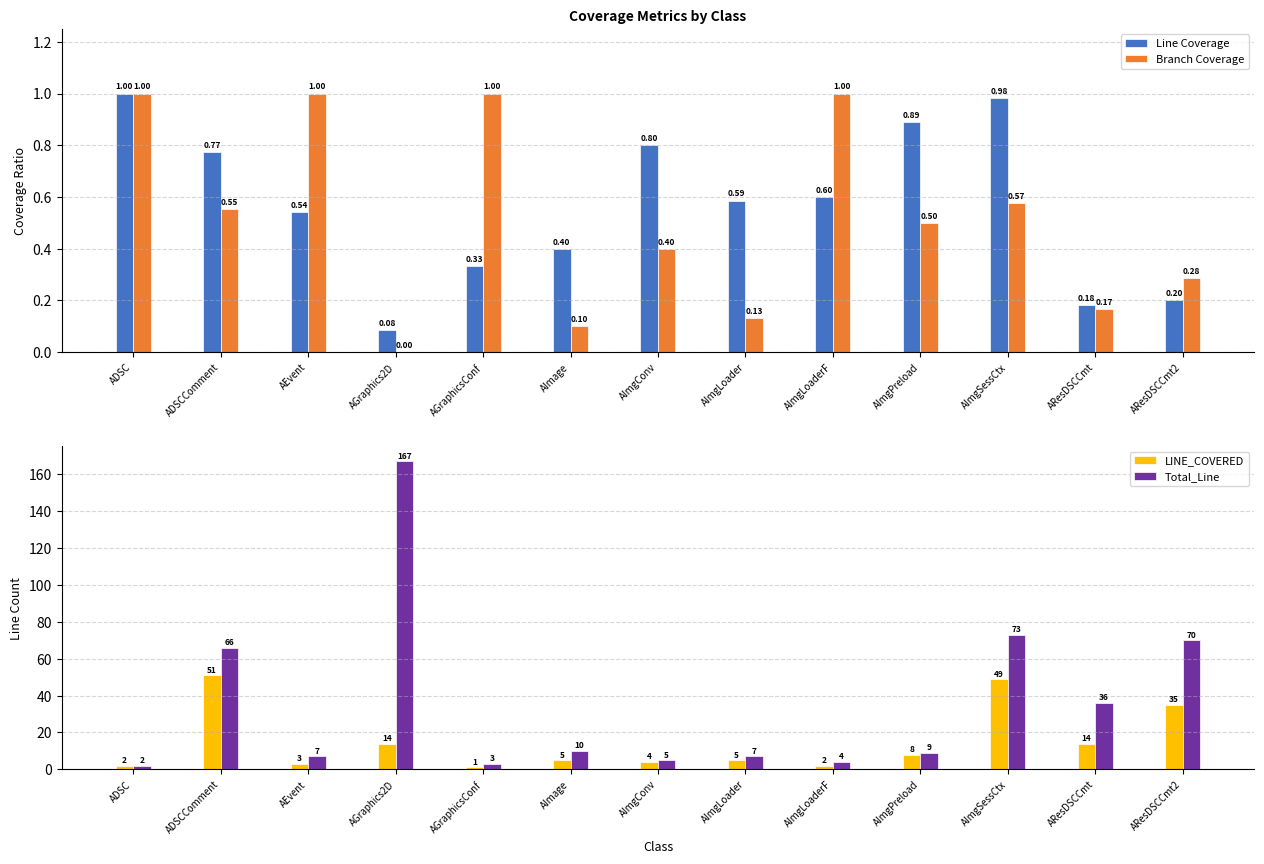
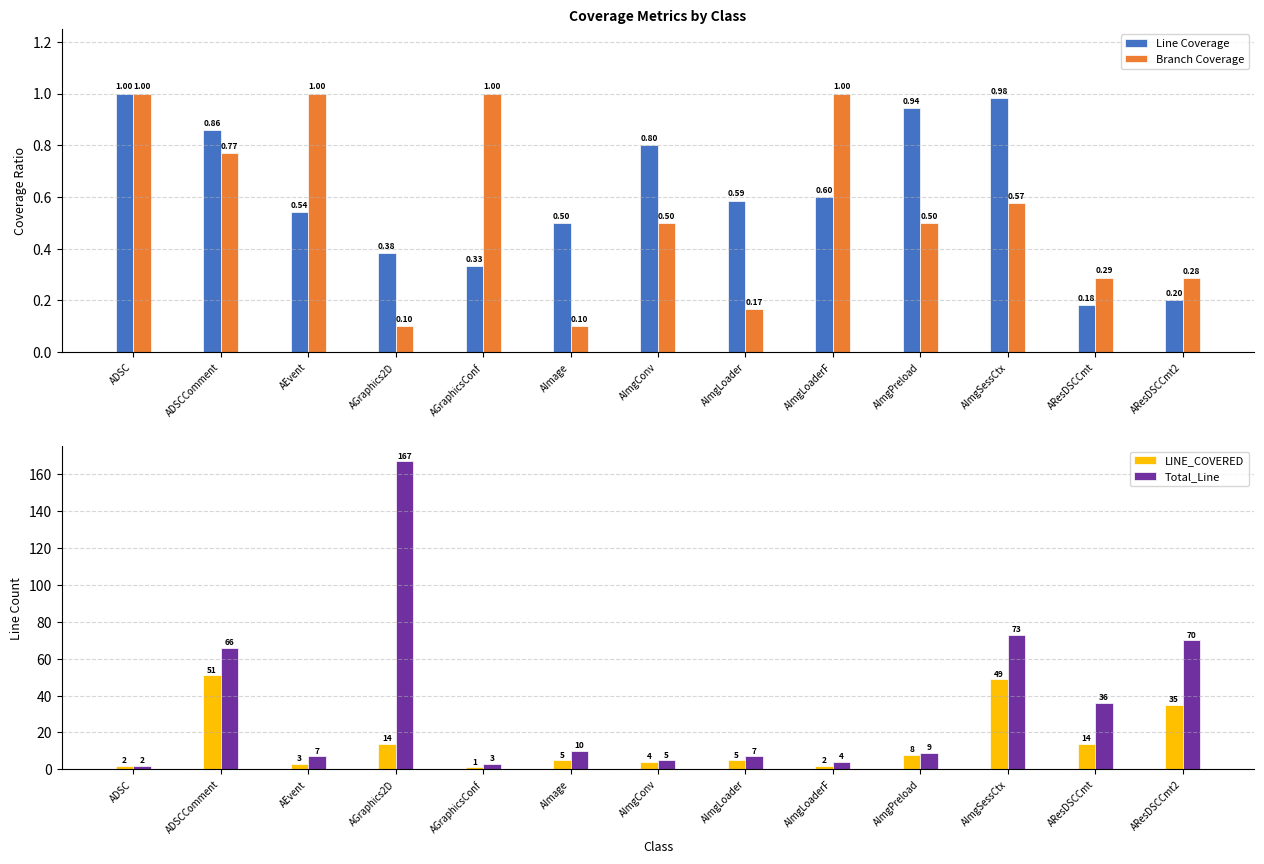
Coverage Metrics by Class, Line Coverage, ADSCComment: 0.77 -> 0.86
Coverage Metrics by Class, Branch Coverage, ADSCComment: 0.55 -> 0.77
Coverage Metrics by Class, Line Coverage, AGraphics2D: 0.08 -> 0.38
Coverage Metrics by Class, Branch Coverage, AGraphics2D: 0.00 -> 0.10
Coverage Metrics by Class, Line Coverage, AImage: 0.40 -> 0.50
Coverage Metrics by Class, Branch Coverage, AImgConv: 0.40 -> 0.50
Coverage Metrics by Class, Branch Coverage, AImgLoader: 0.13 -> 0.17
Coverage Metrics by Class, Line Coverage, AImgPreload: 0.89 -> 0.94
Coverage Metrics by Class, Branch Coverage, AResDSCCmt: 0.17 -> 0.29
